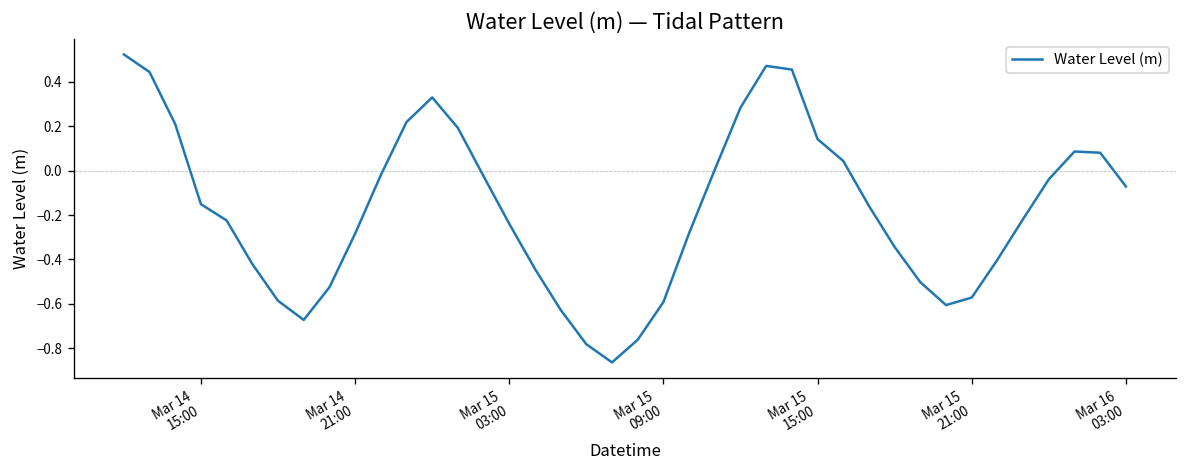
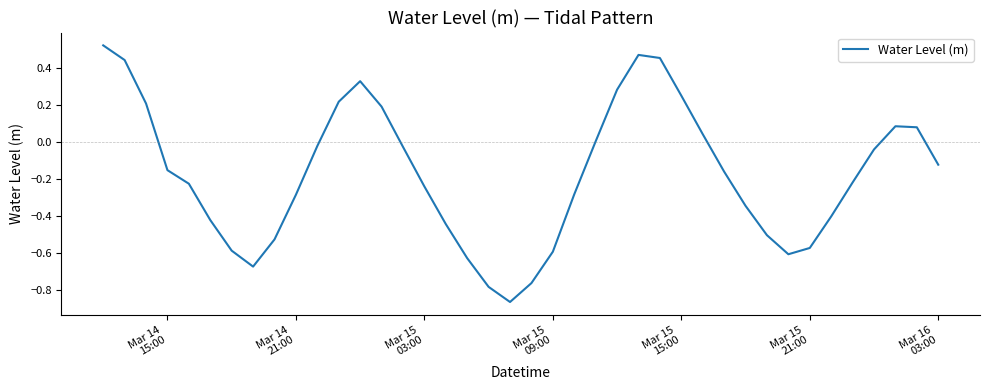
Mar 15 15:00: 0.14 -> 0.25
Mar 16 03:00: -0.07 -> -0.12
